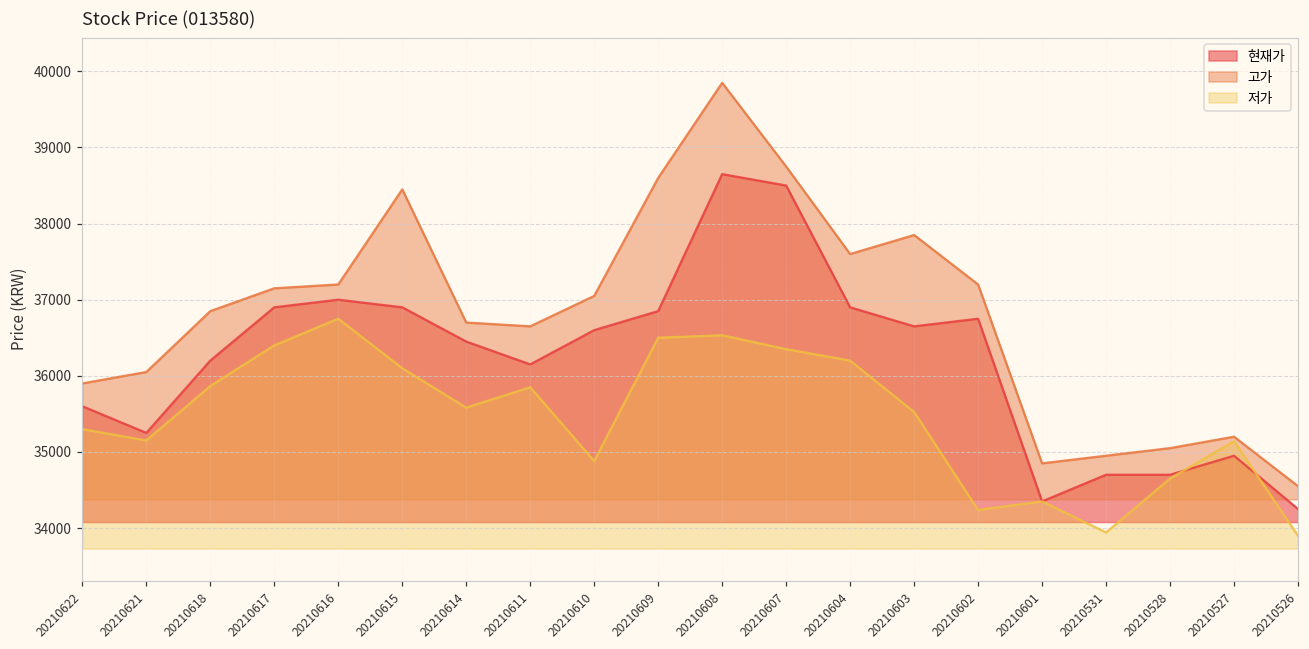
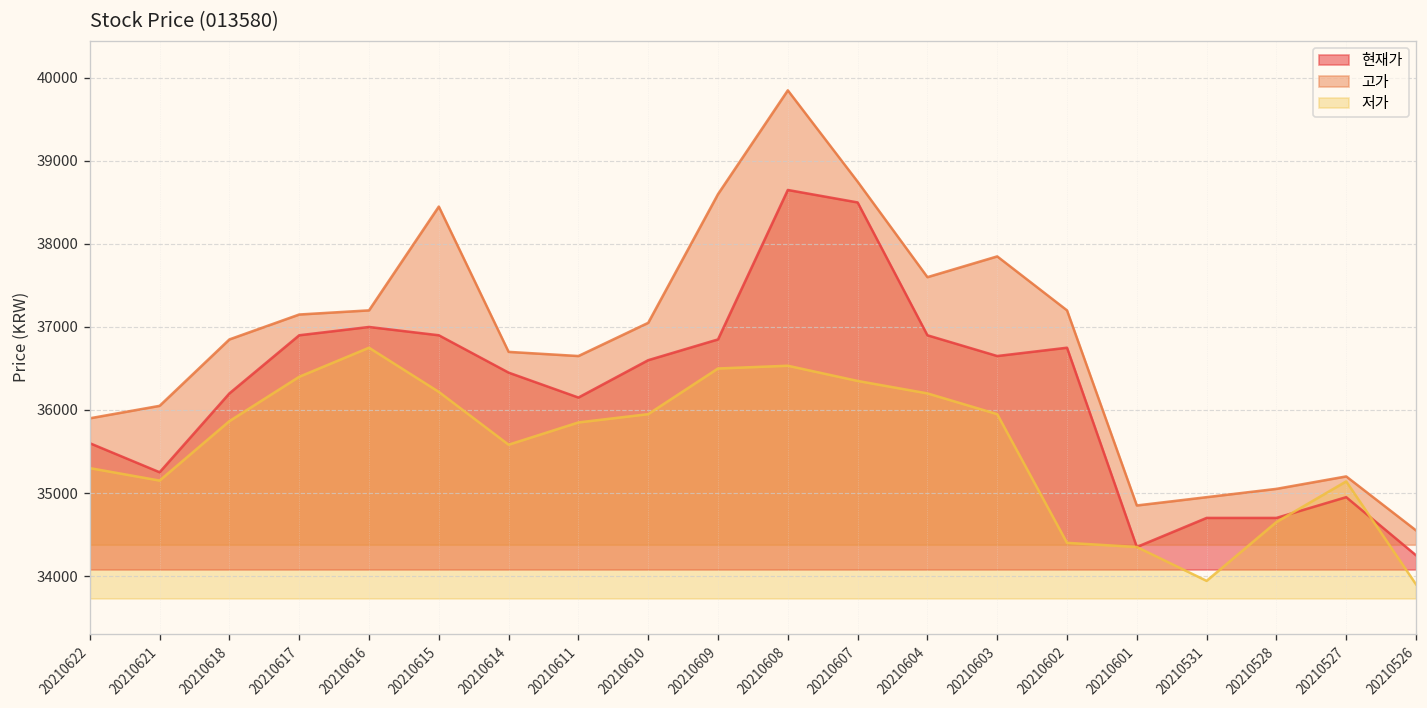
저가, 20210615: 36100 -> 36200
저가, 20210610: 34900 -> 36000
저가, 20210603: 35500 -> 36000
저가, 20210602: 34200 -> 34400
